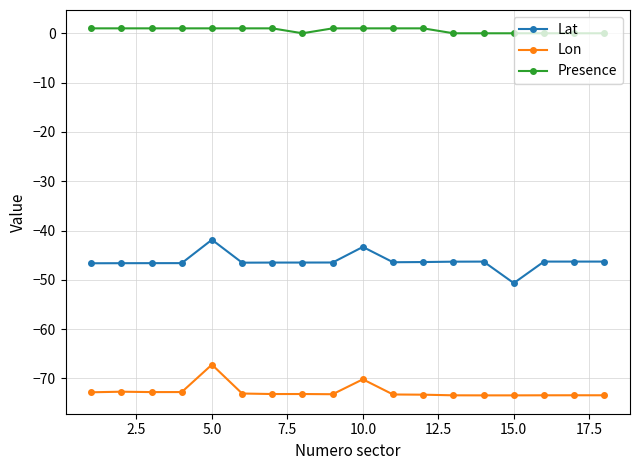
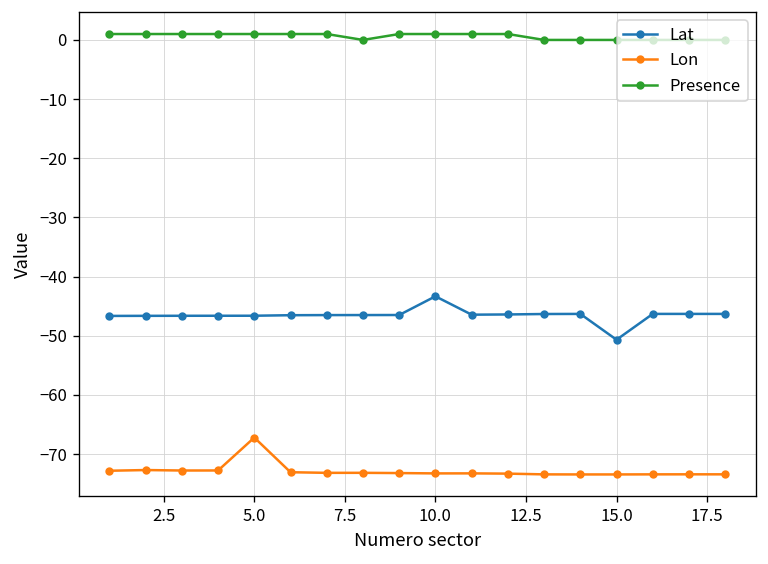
Lat, 5.0: -42 -> -47
Lon, 10.0: -70 -> -73
